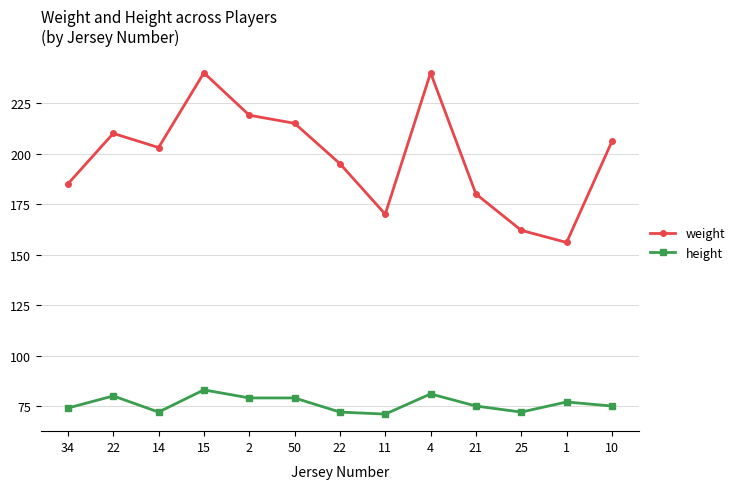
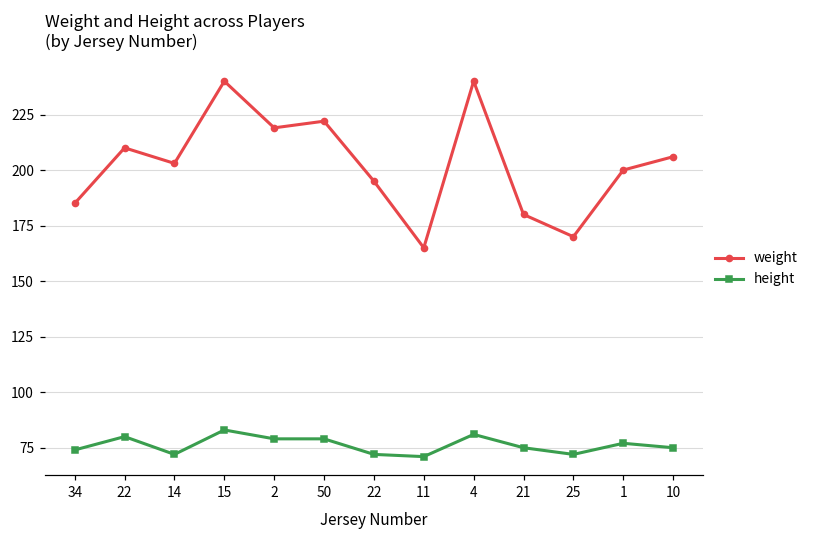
weight, 50: 215 -> 222
weight, 11: 170 -> 165
weight, 25: 162 -> 170
weight, 1: 156 -> 200
